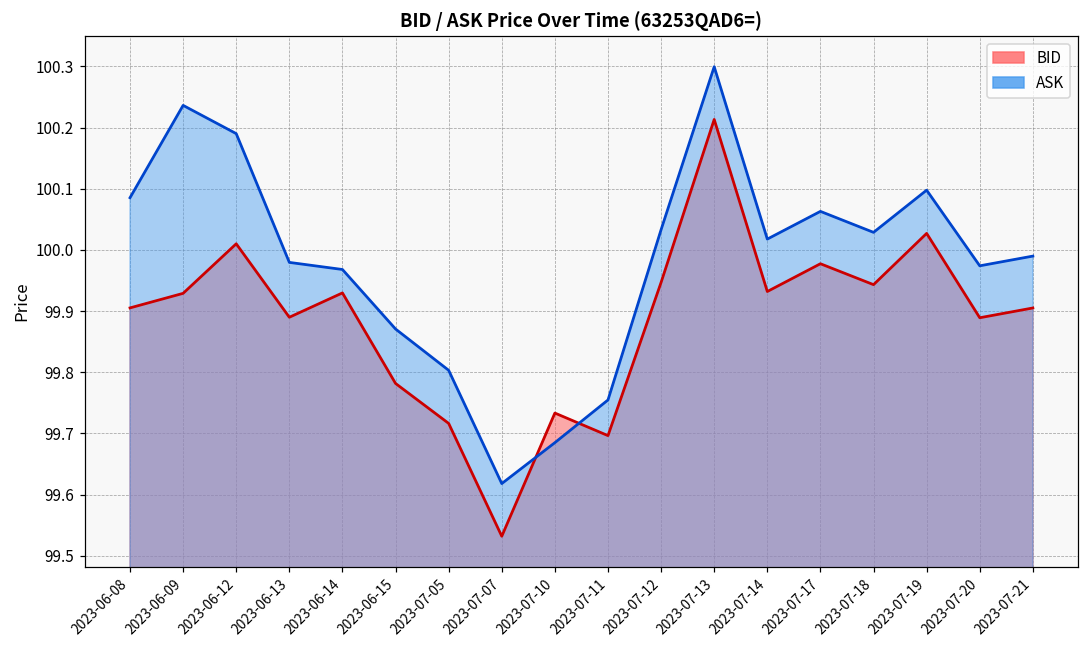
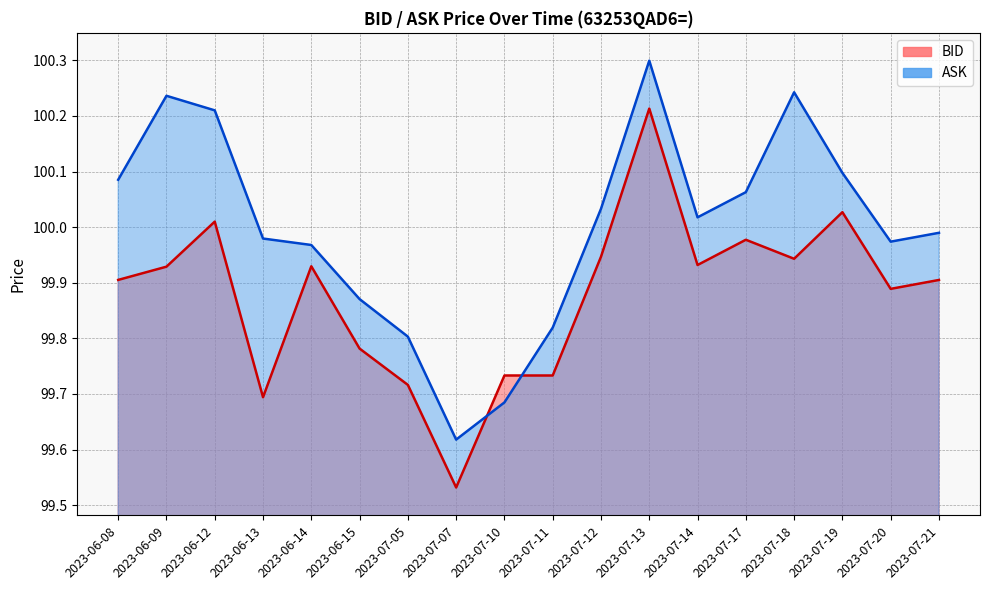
ASK, 2023-06-12: 100.19 -> 100.21
BID, 2023-06-13: 99.89 -> 99.69
BID, 2023-07-11: 99.70 -> 99.73
ASK, 2023-07-11: 99.75 -> 99.82
ASK, 2023-07-18: 100.03 -> 100.24
